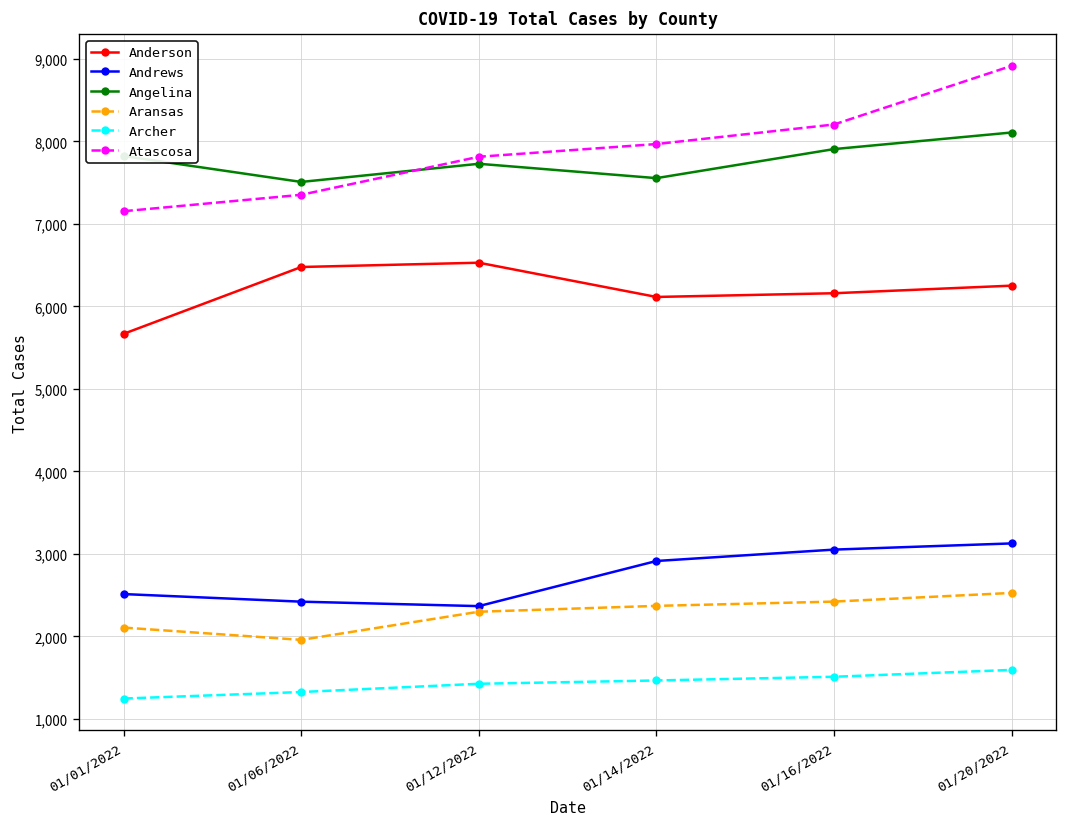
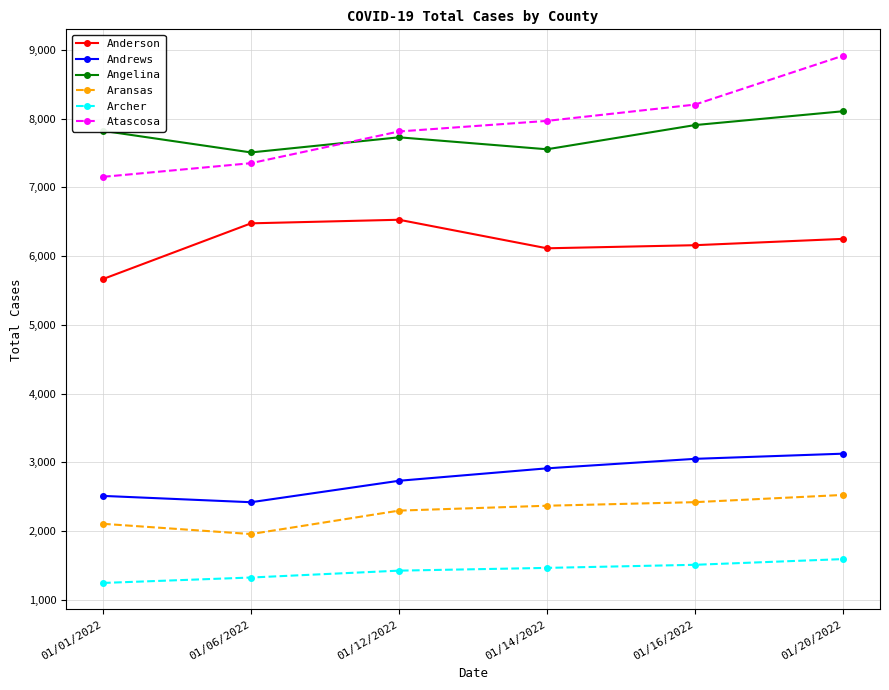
Andrews, 01/12/2022: 2,400 -> 2,700
